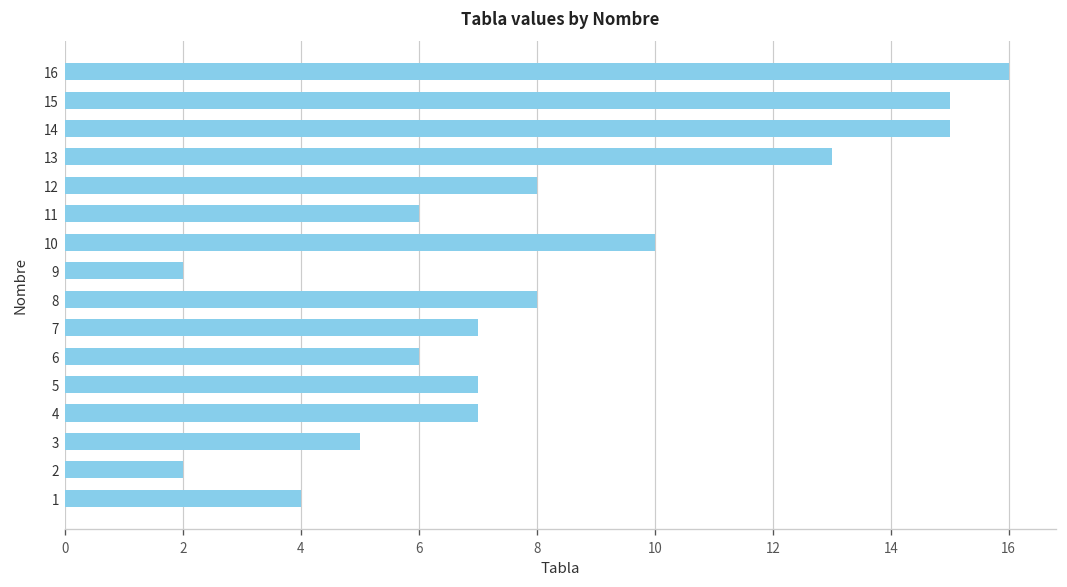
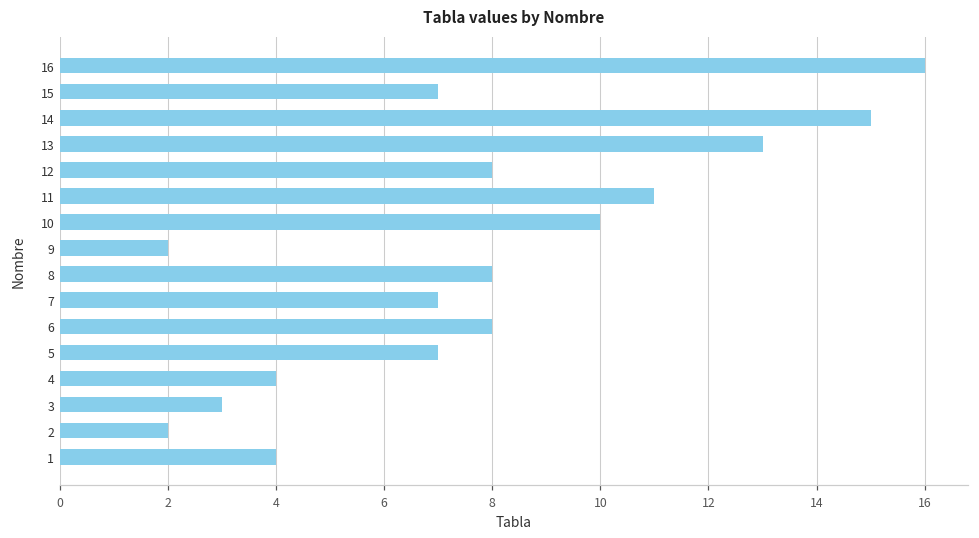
15: 15 -> 7
11: 6 -> 11
6: 6 -> 8
4: 7 -> 4
3: 5 -> 3
